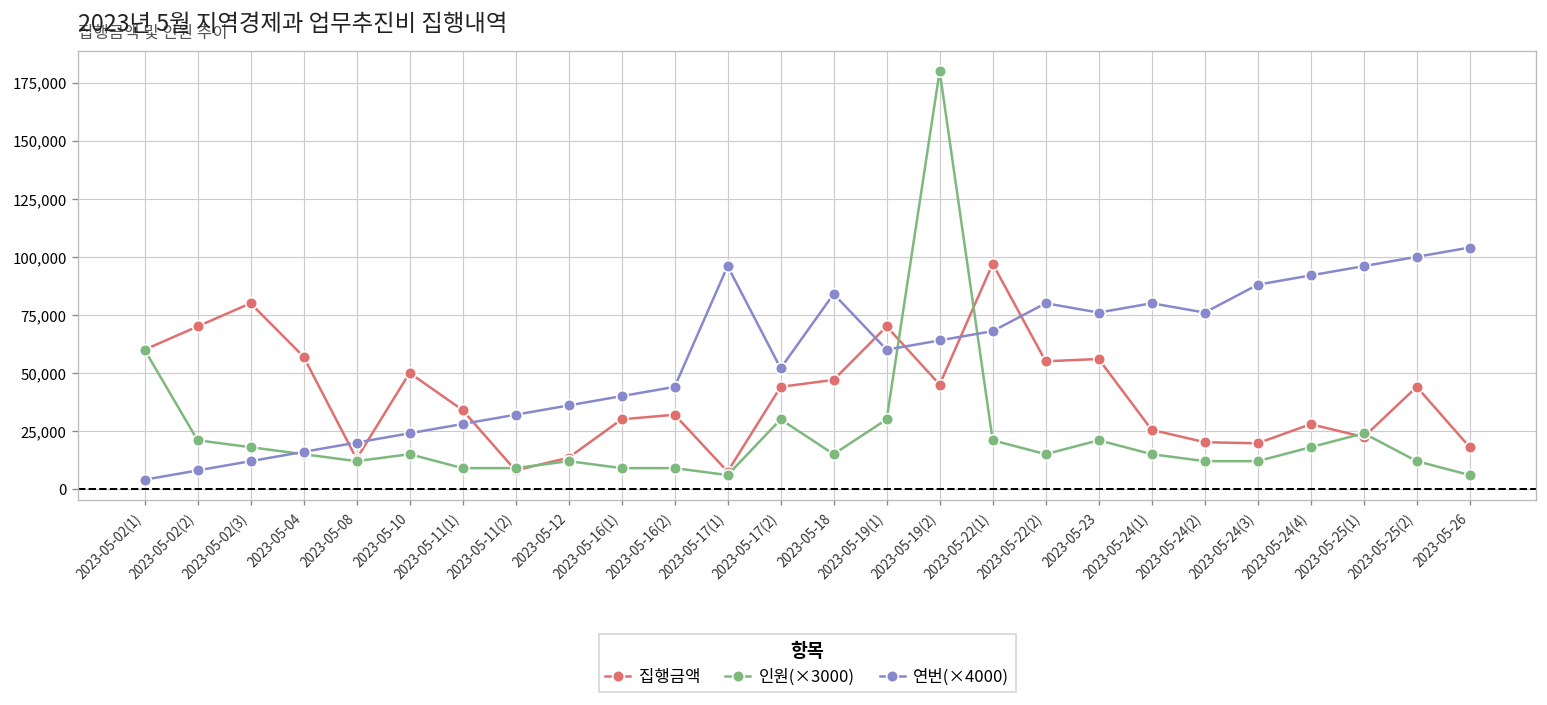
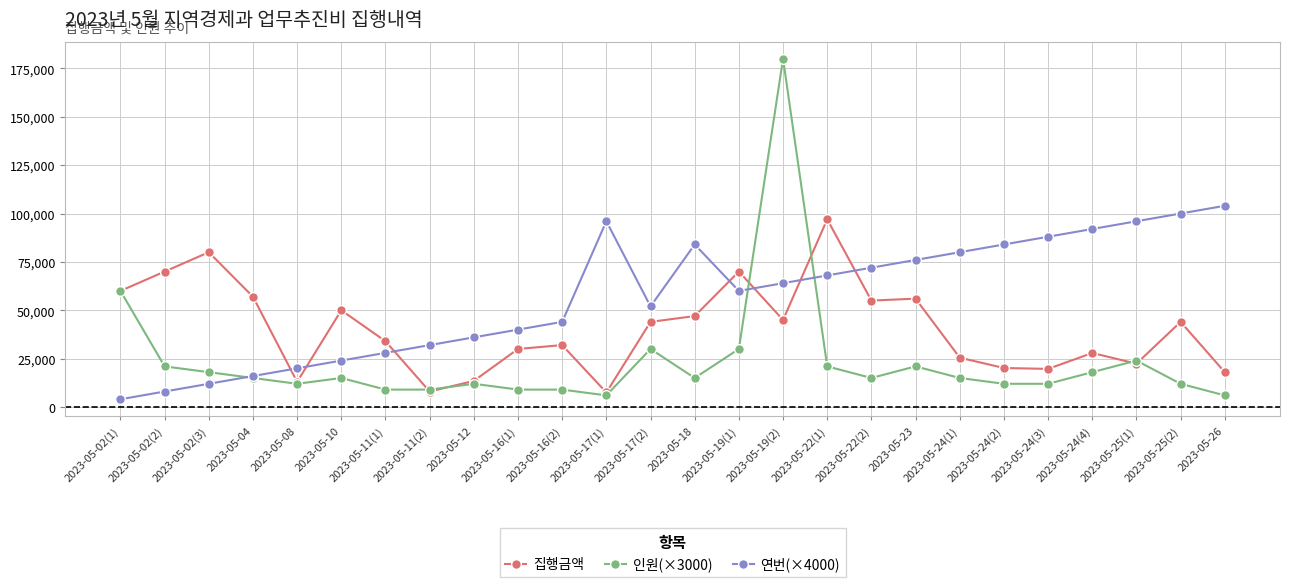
연번(×4000), 2023-05-22(2): 80,000 -> 72,000
연번(×4000), 2023-05-24(2): 76,000 -> 84,000
